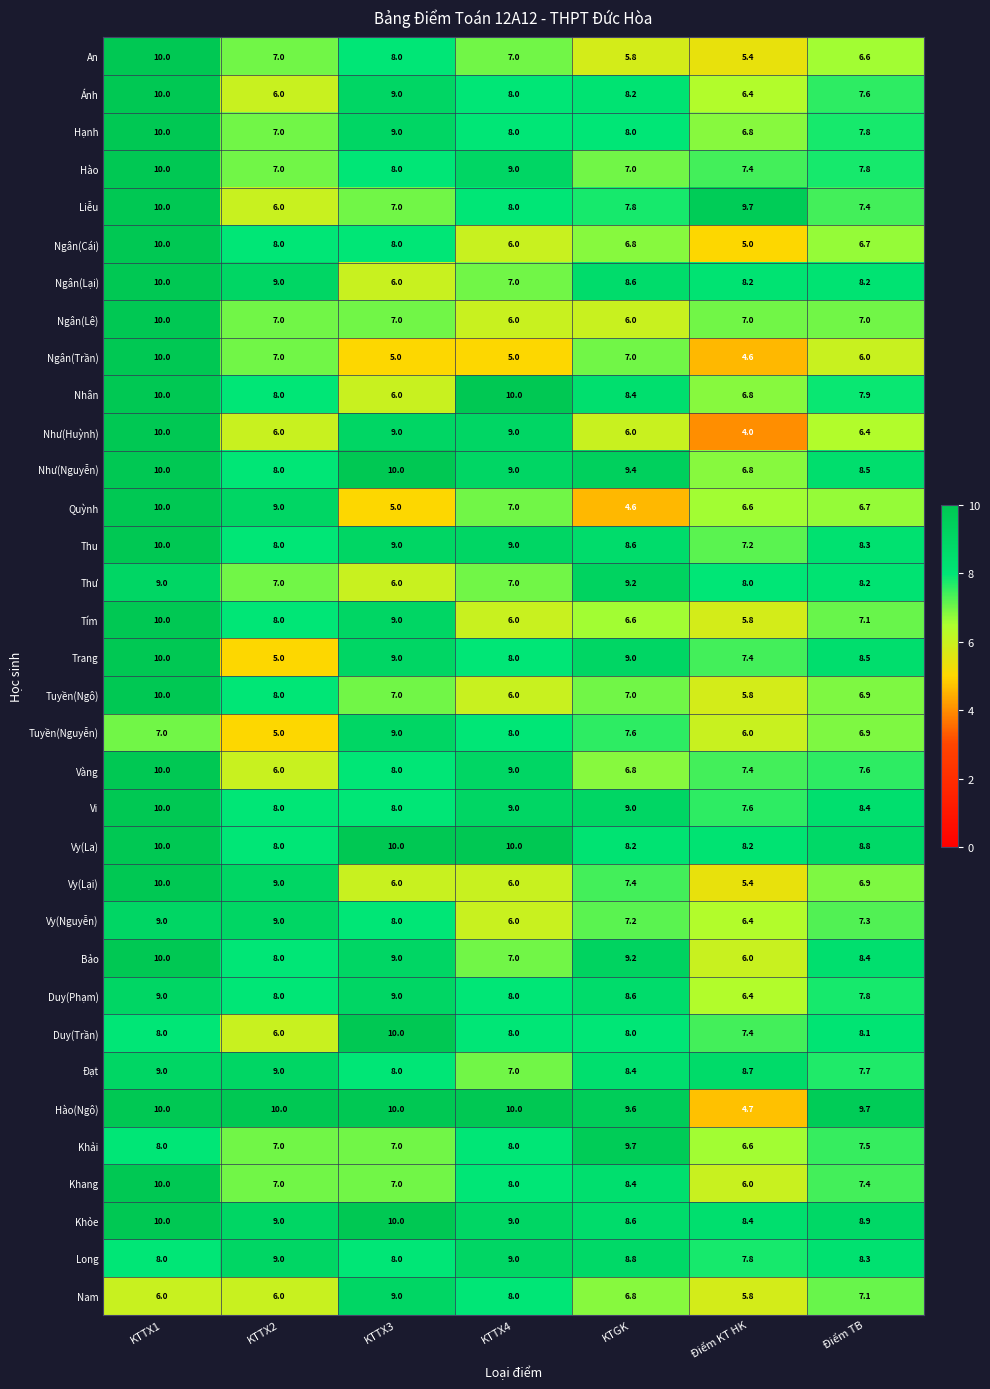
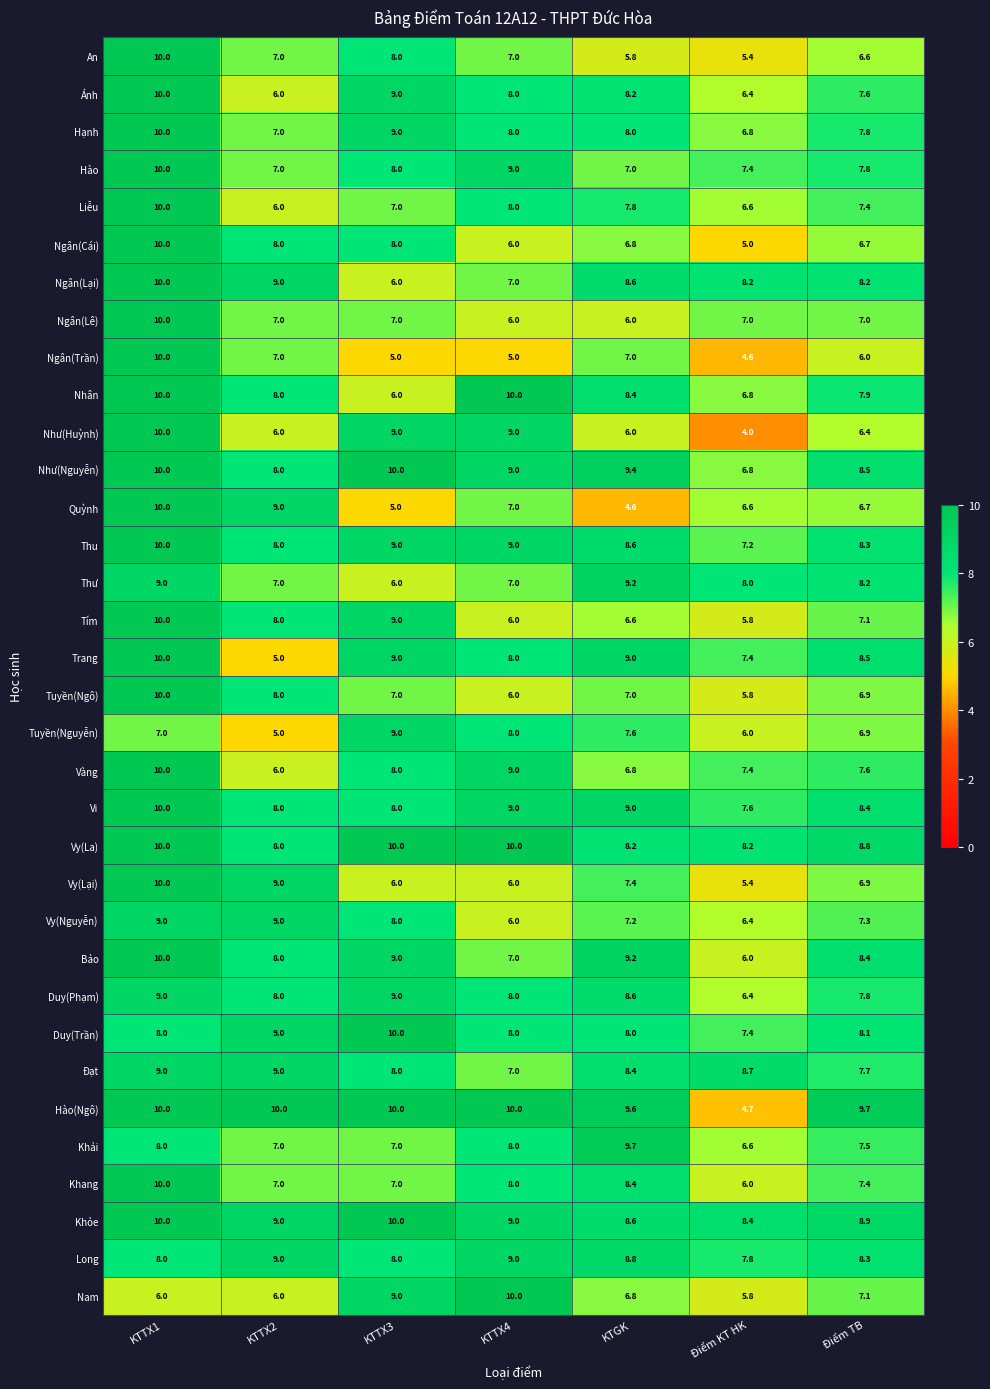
Liễu, Điểm KT HK: 9.7 -> 6.6
Duy(Trần), KTTX2: 6.0 -> 9.0
Nam, KTTX4: 8.0 -> 10.0
